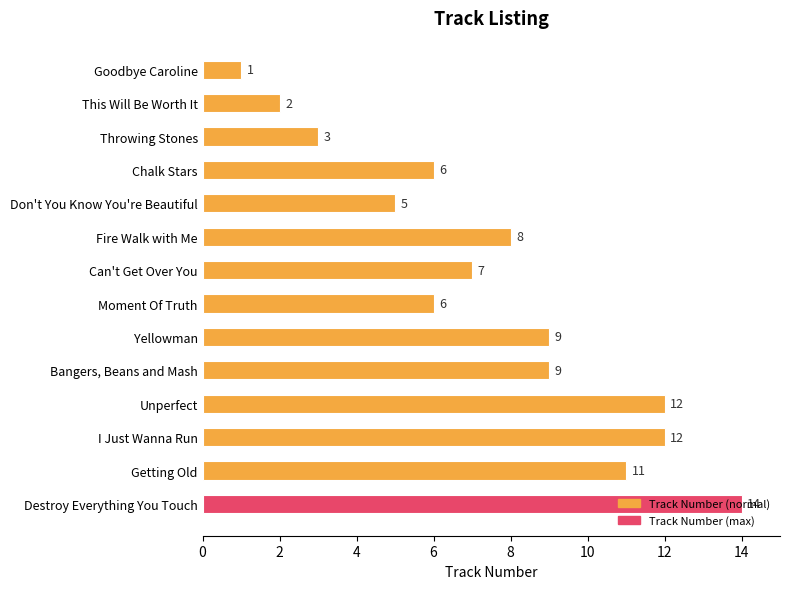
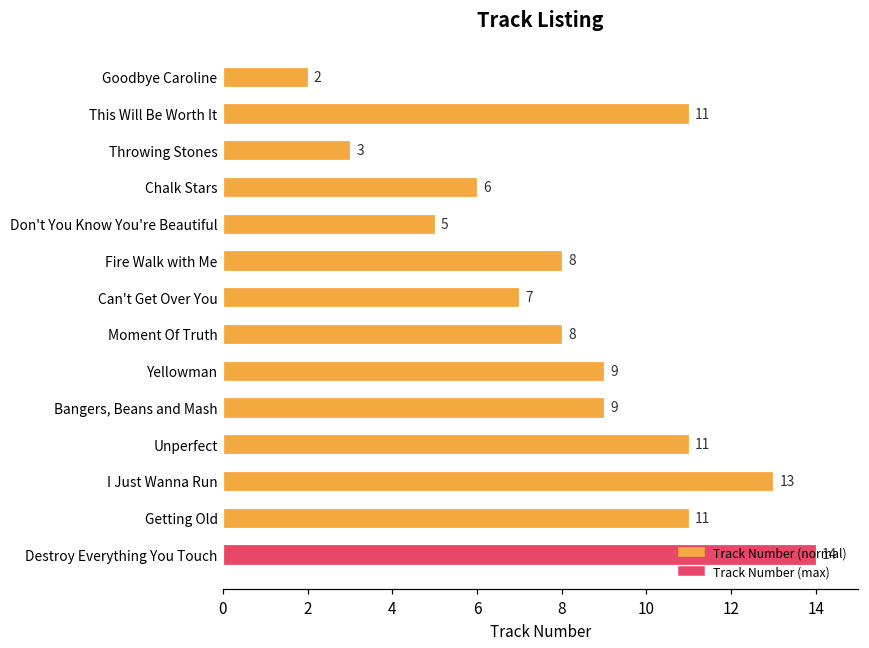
Goodbye Caroline: 1 -> 2
This Will Be Worth It: 2 -> 11
Moment Of Truth: 6 -> 8
Unperfect: 12 -> 11
I Just Wanna Run: 12 -> 13
